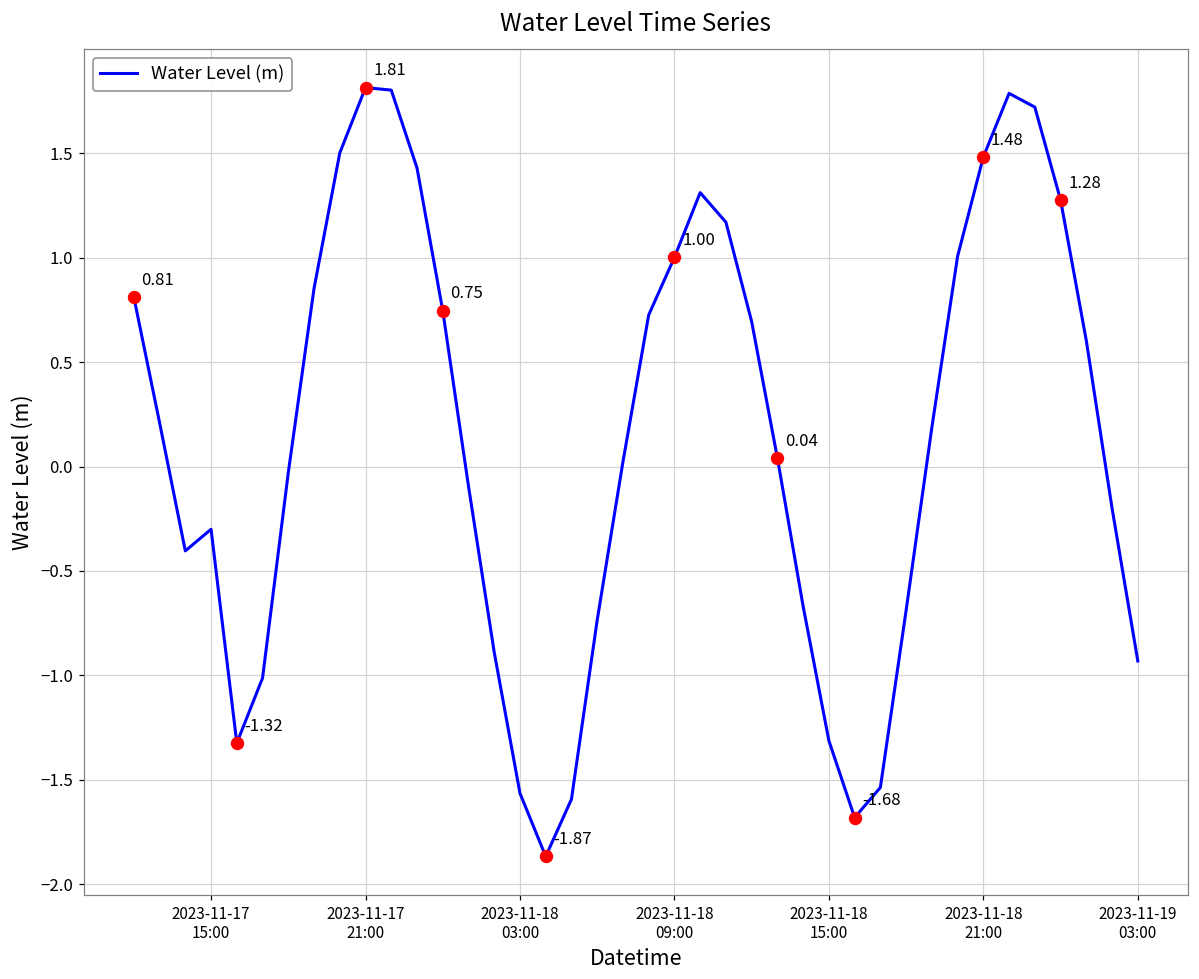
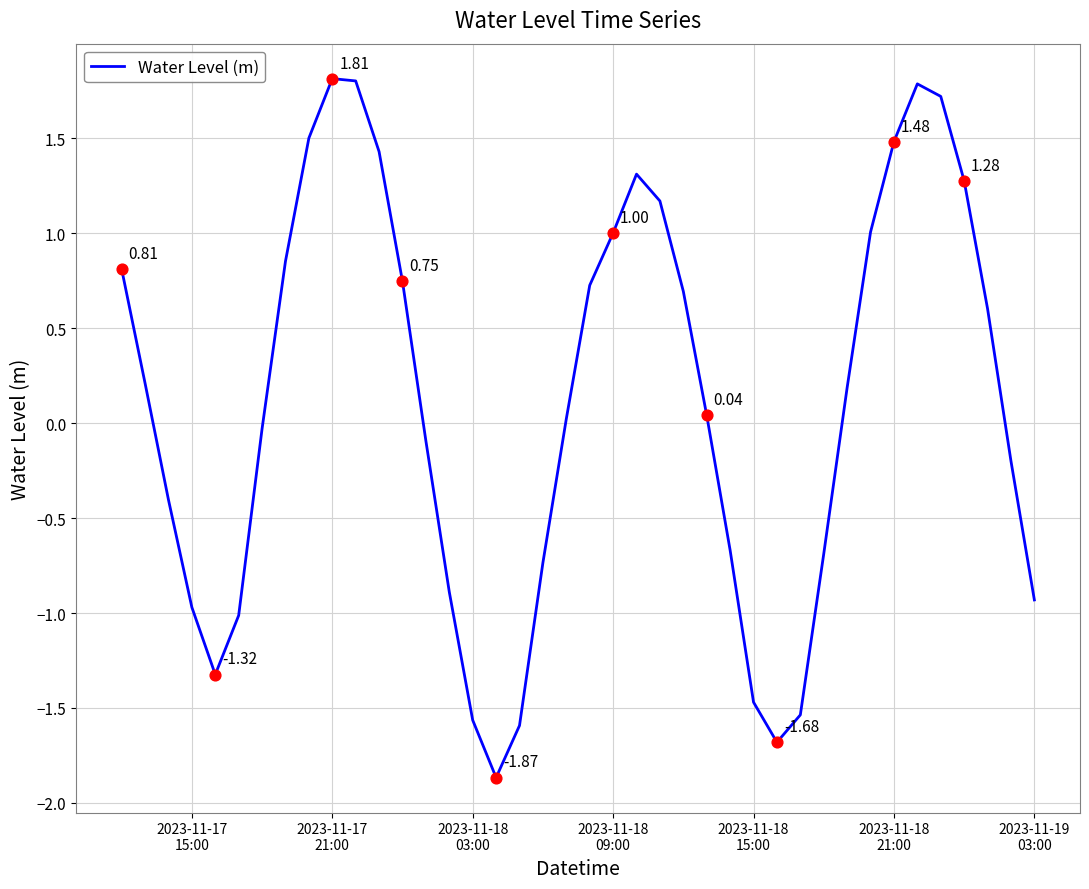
Water Level (m), 2023-11-17 15:00: -0.30 -> -0.97
Water Level (m), 2023-11-18 15:00: -1.31 -> -1.47
